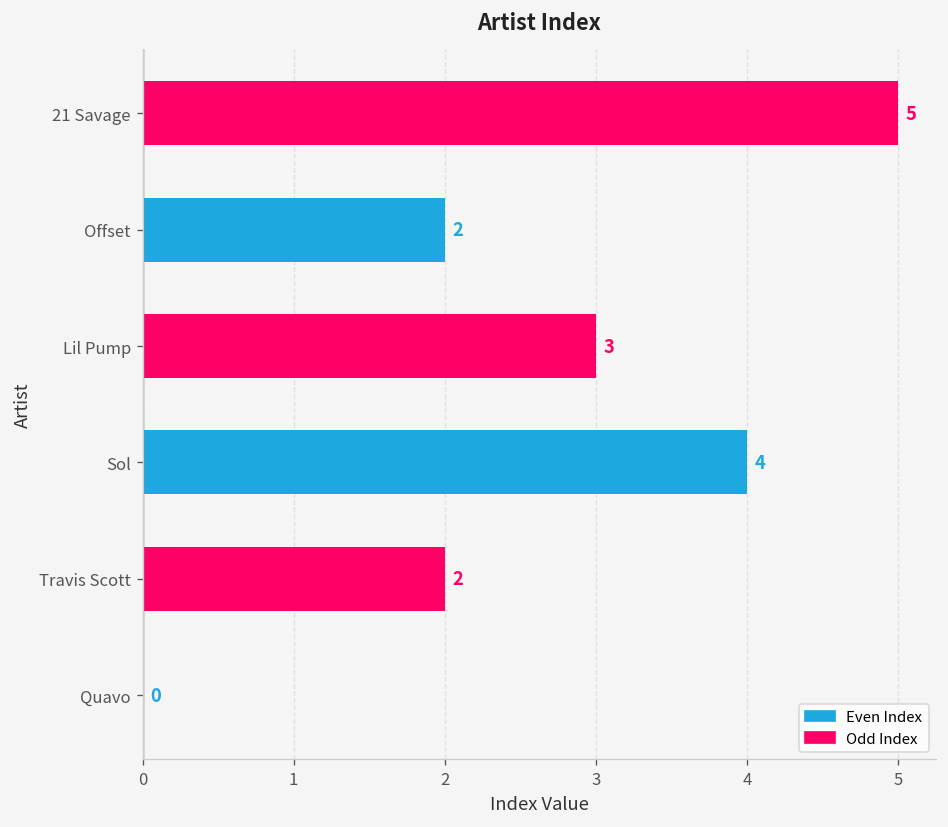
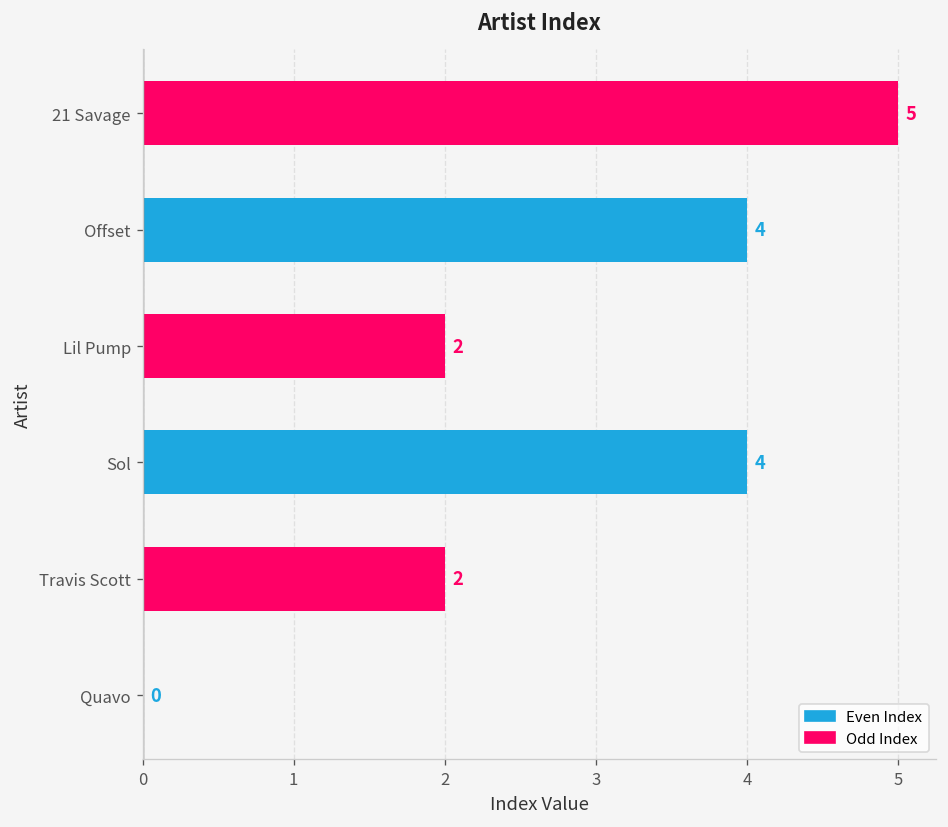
Offset: 2 -> 4
Lil Pump: 3 -> 2
